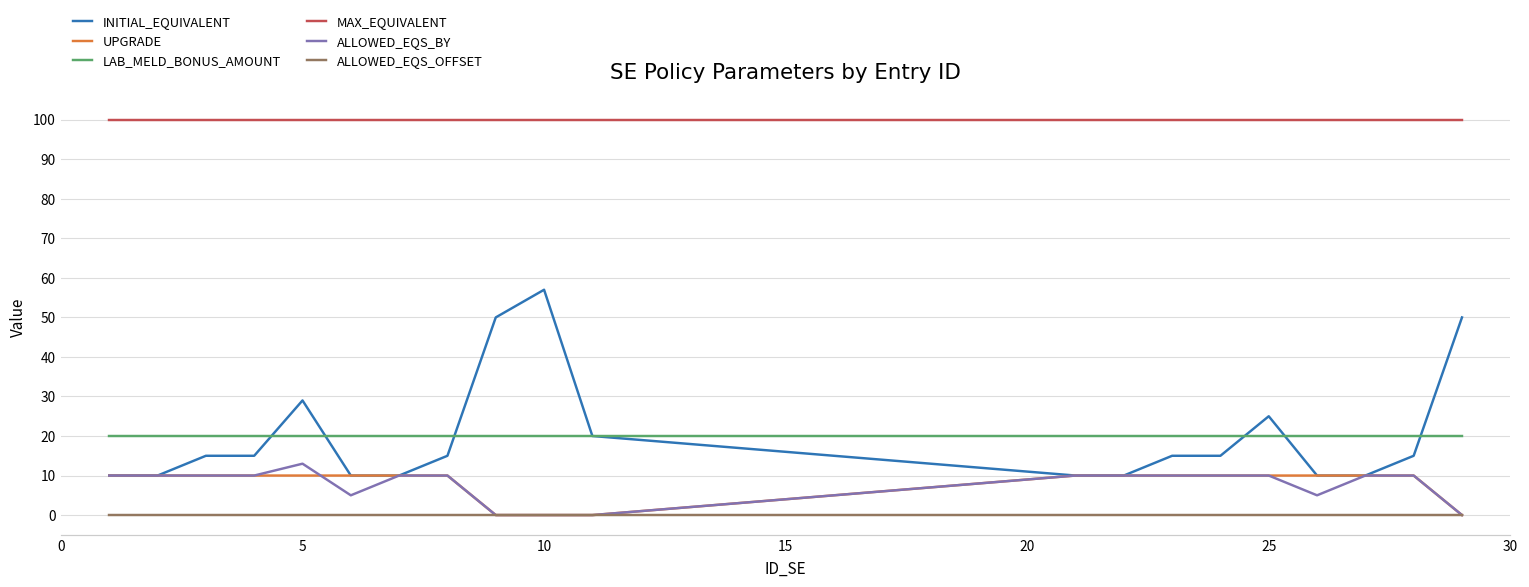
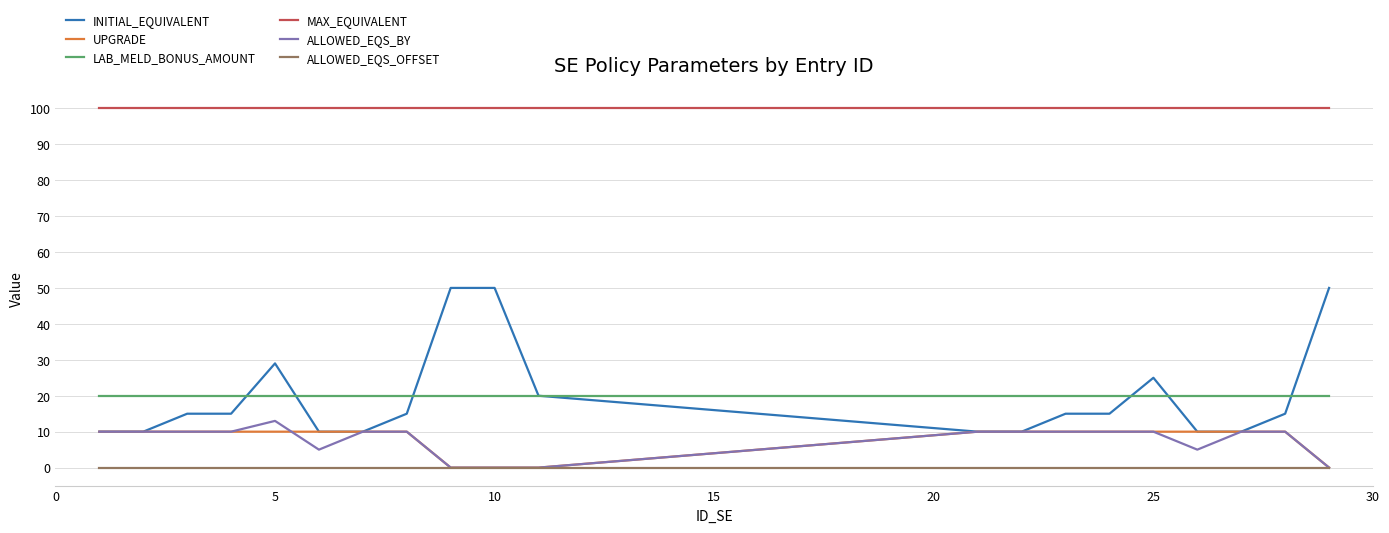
INITIAL_EQUIVALENT, 10: 57 -> 50
